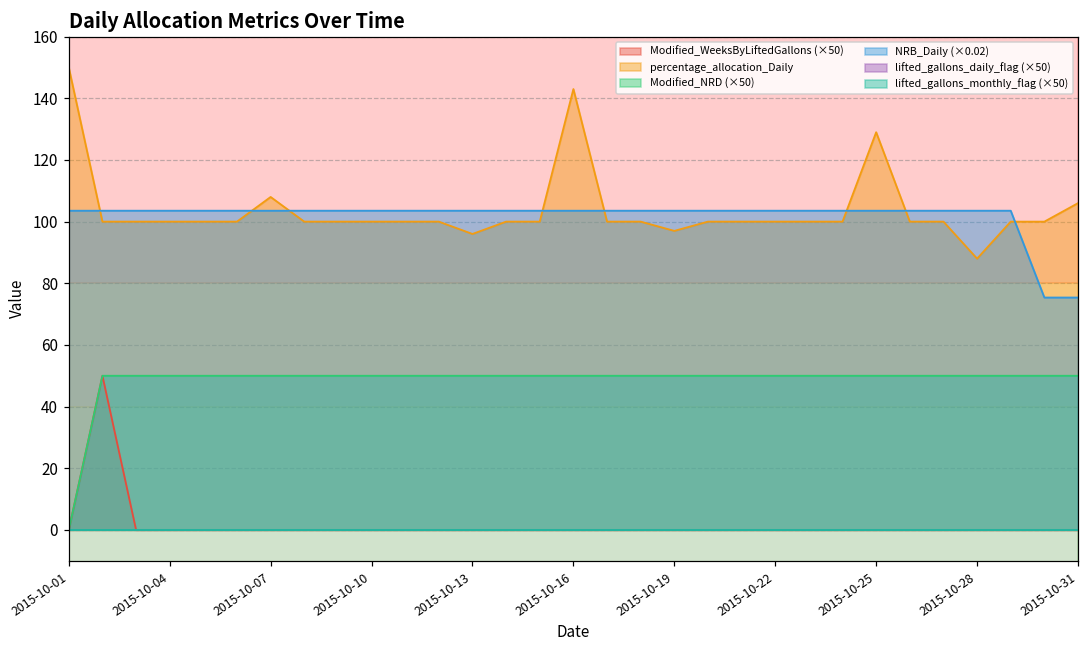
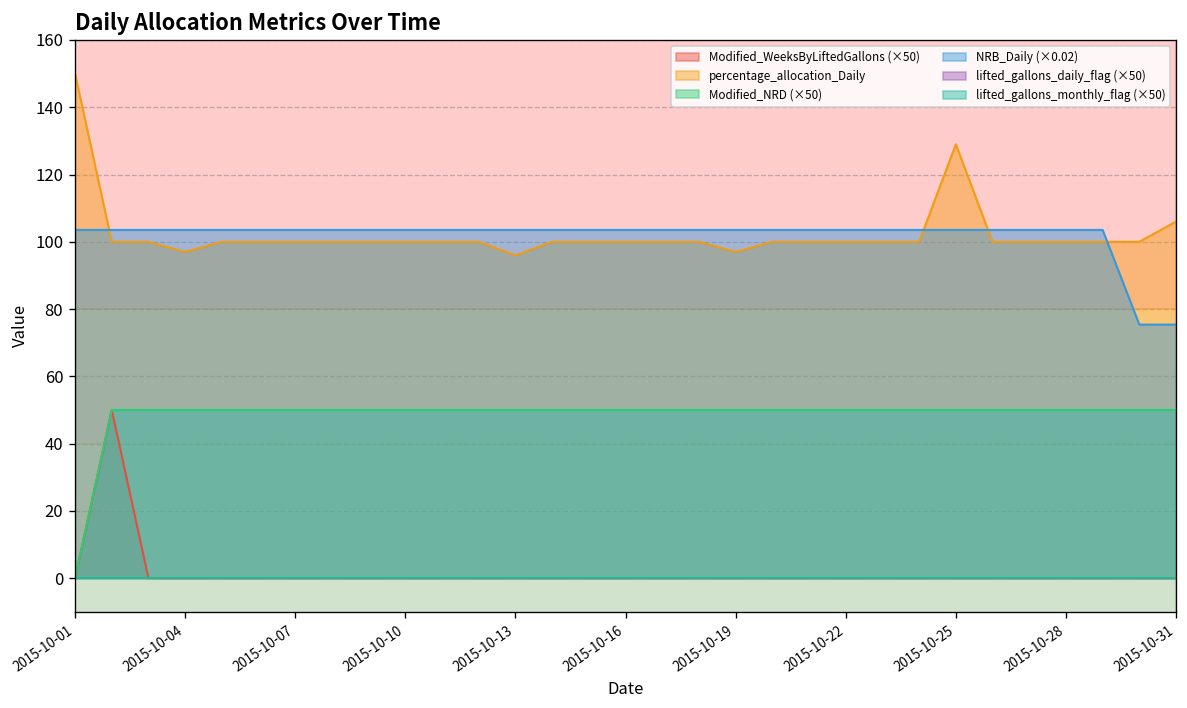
percentage_allocation_Daily, 2015-10-04: 100 -> 97
percentage_allocation_Daily, 2015-10-07: 108 -> 100
percentage_allocation_Daily, 2015-10-16: 143 -> 100
percentage_allocation_Daily, 2015-10-28: 88 -> 100
